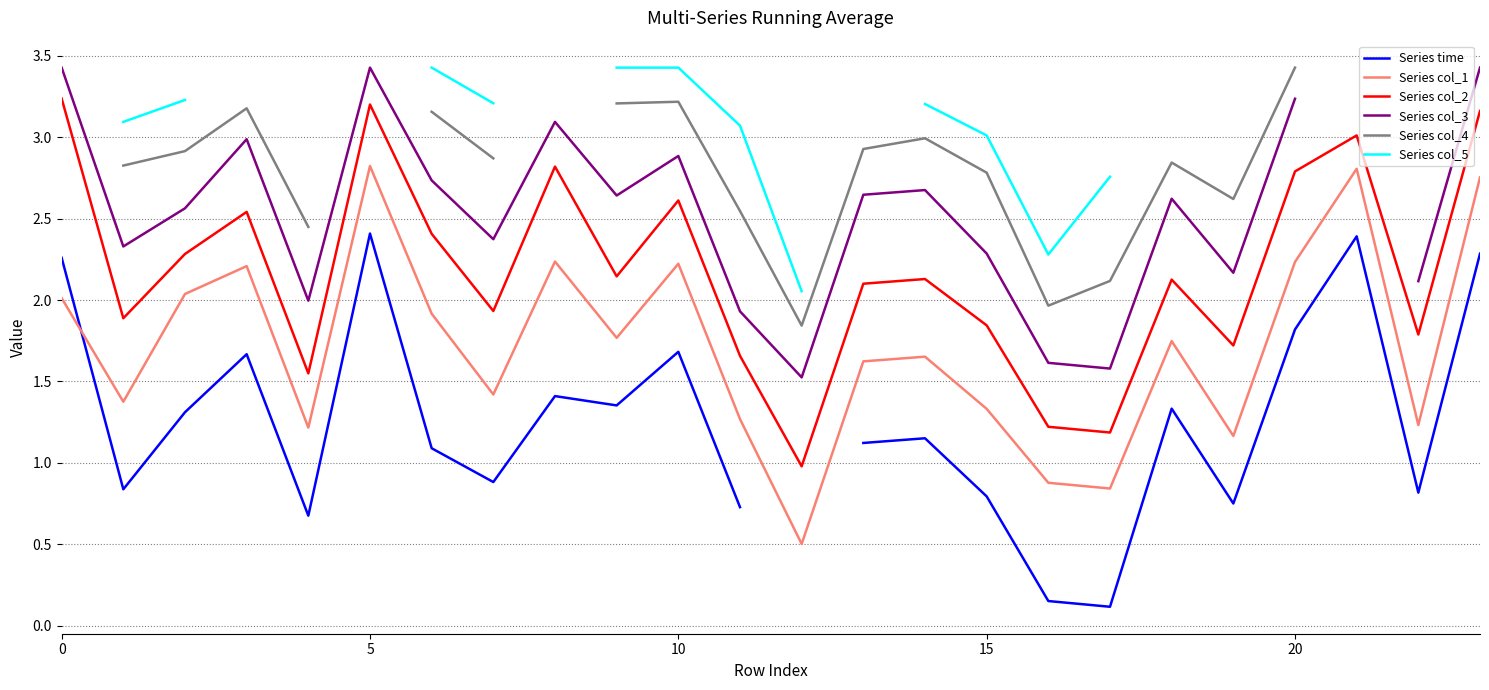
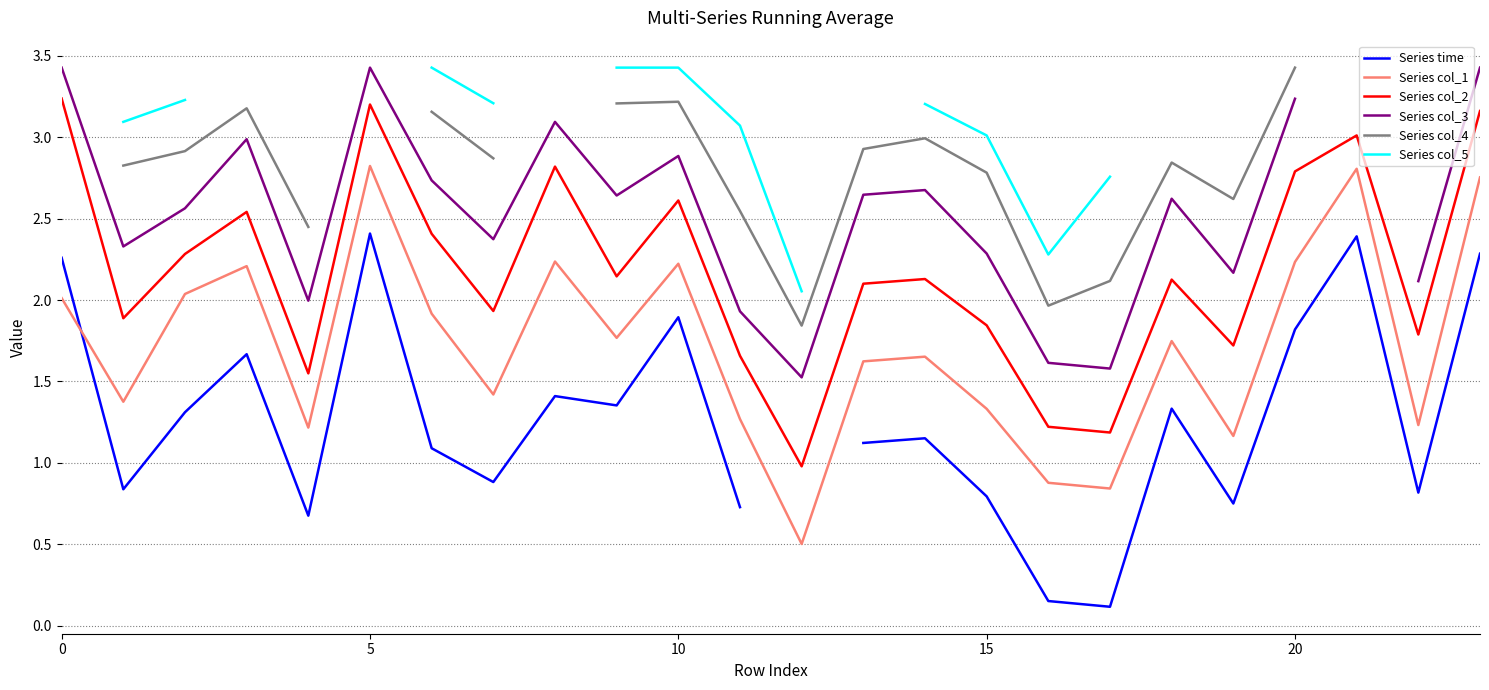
Series time, 10: 1.68 -> 1.89
